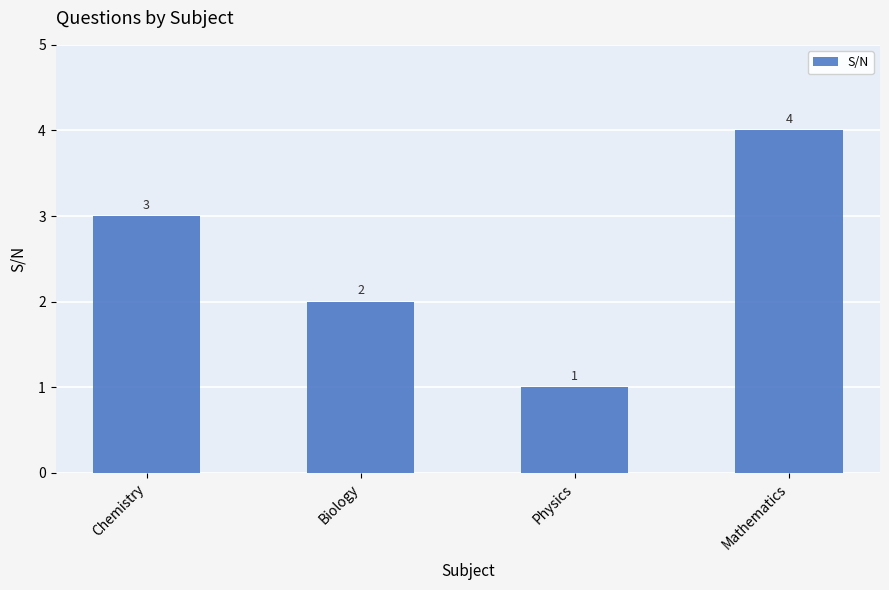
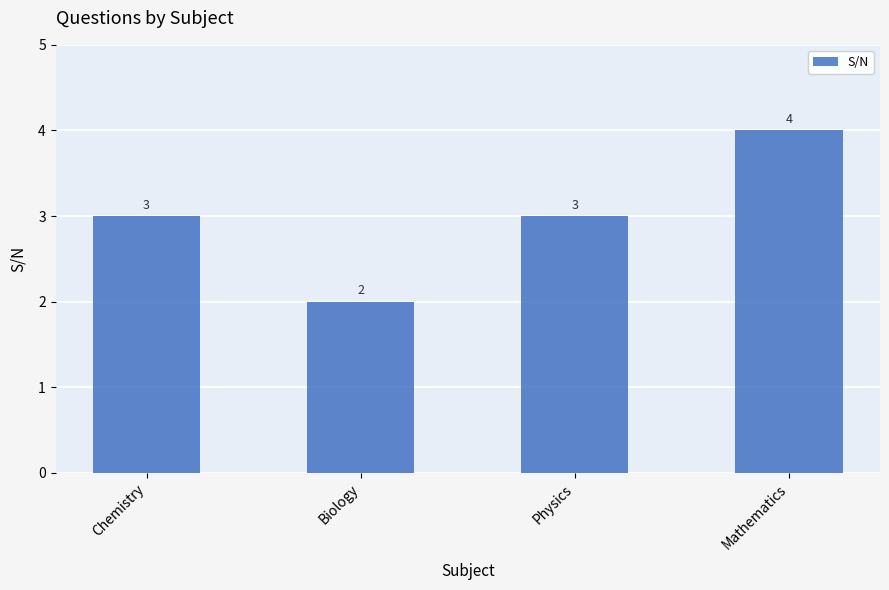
Physics: 1 -> 3
